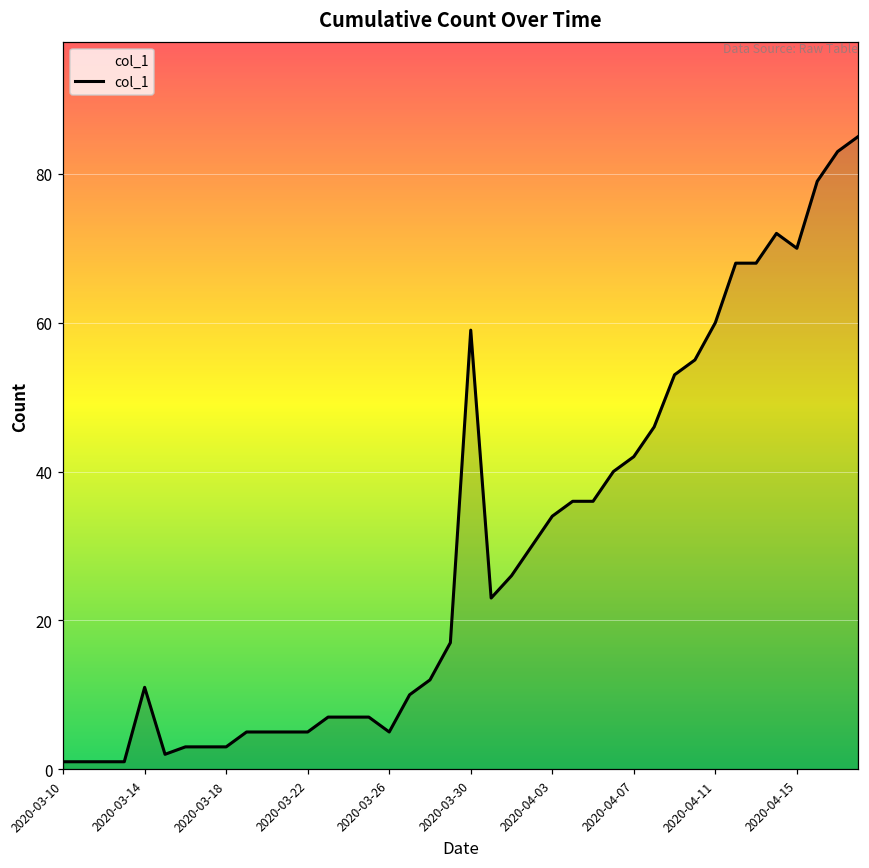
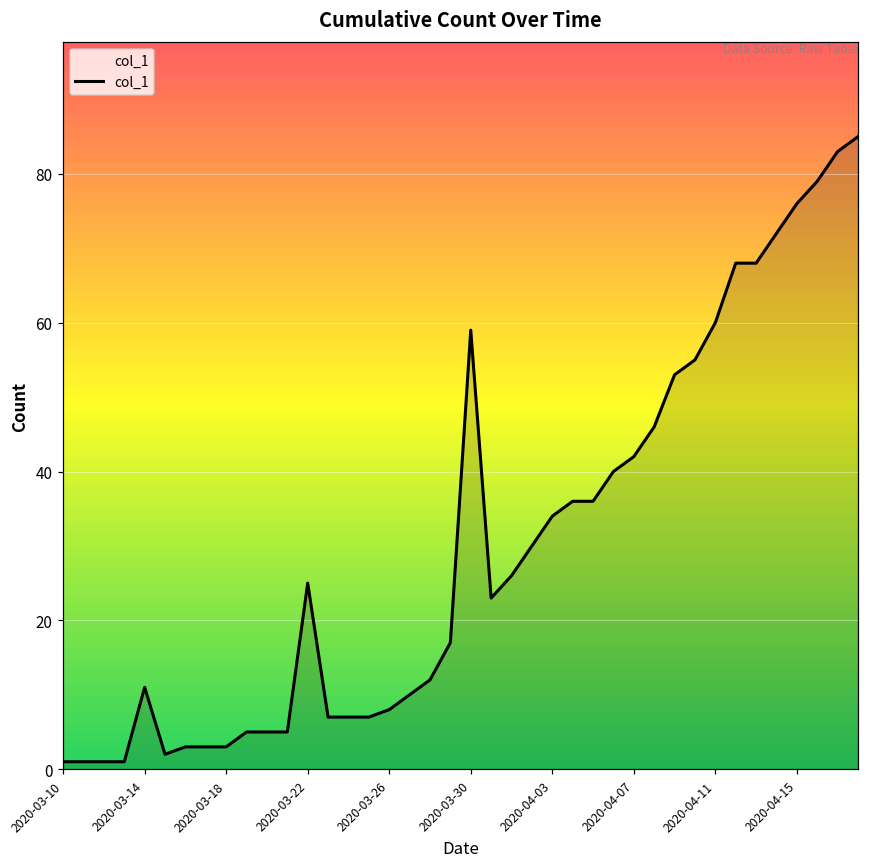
2020-03-22: 5 -> 25
2020-03-26: 5 -> 8
2020-04-15: 70 -> 76
